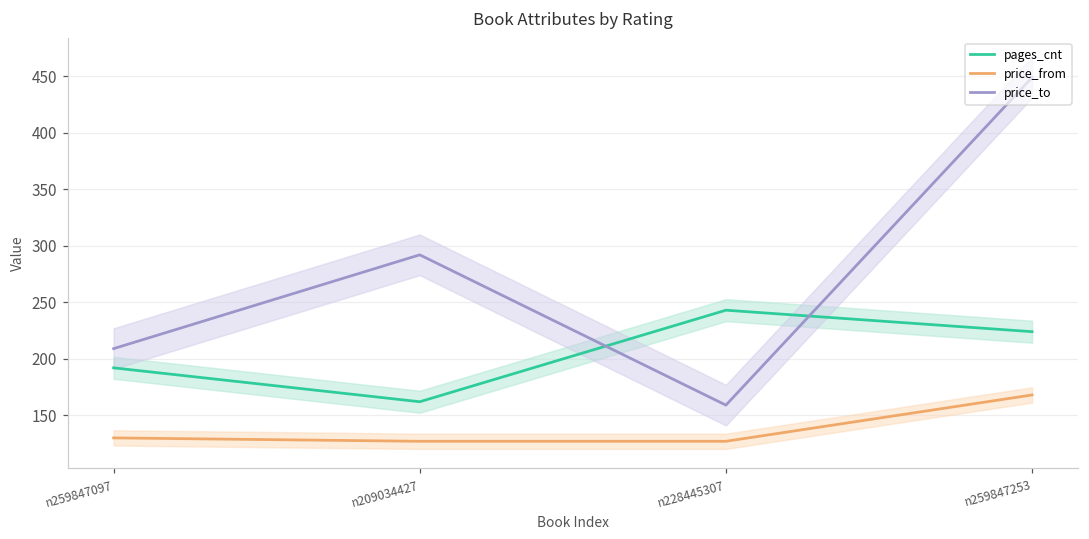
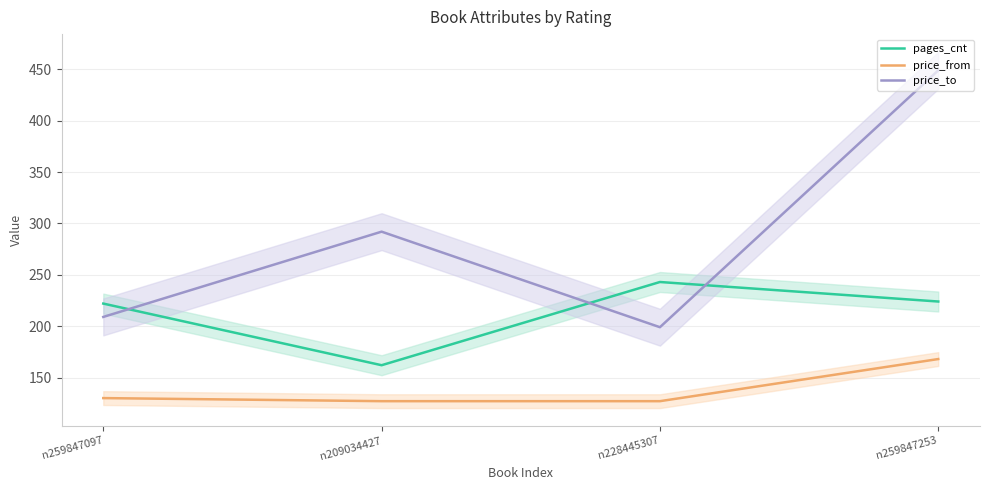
pages_cnt, n259847097: 192 -> 222
price_to, n228445307: 159 -> 199
